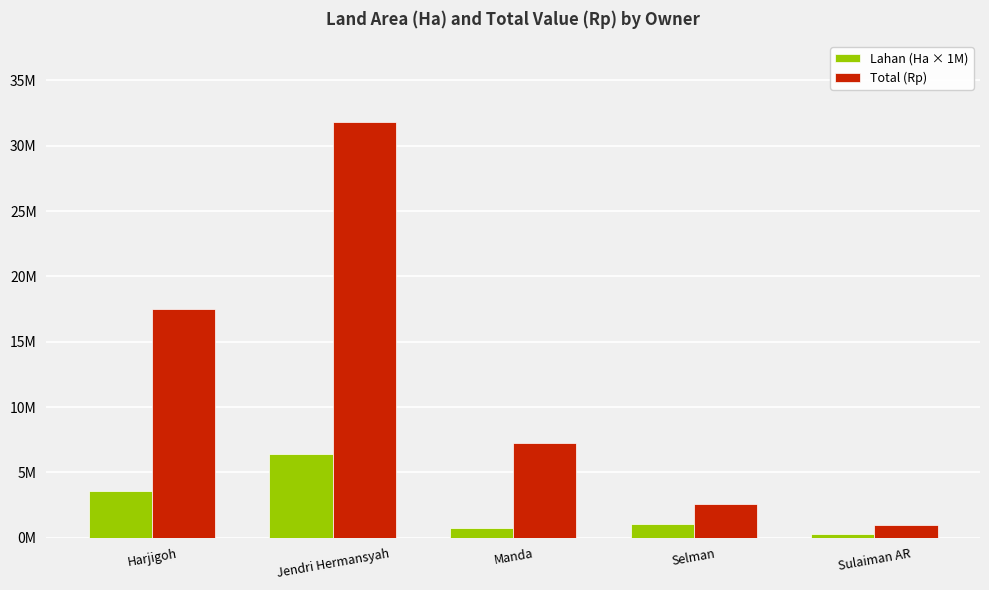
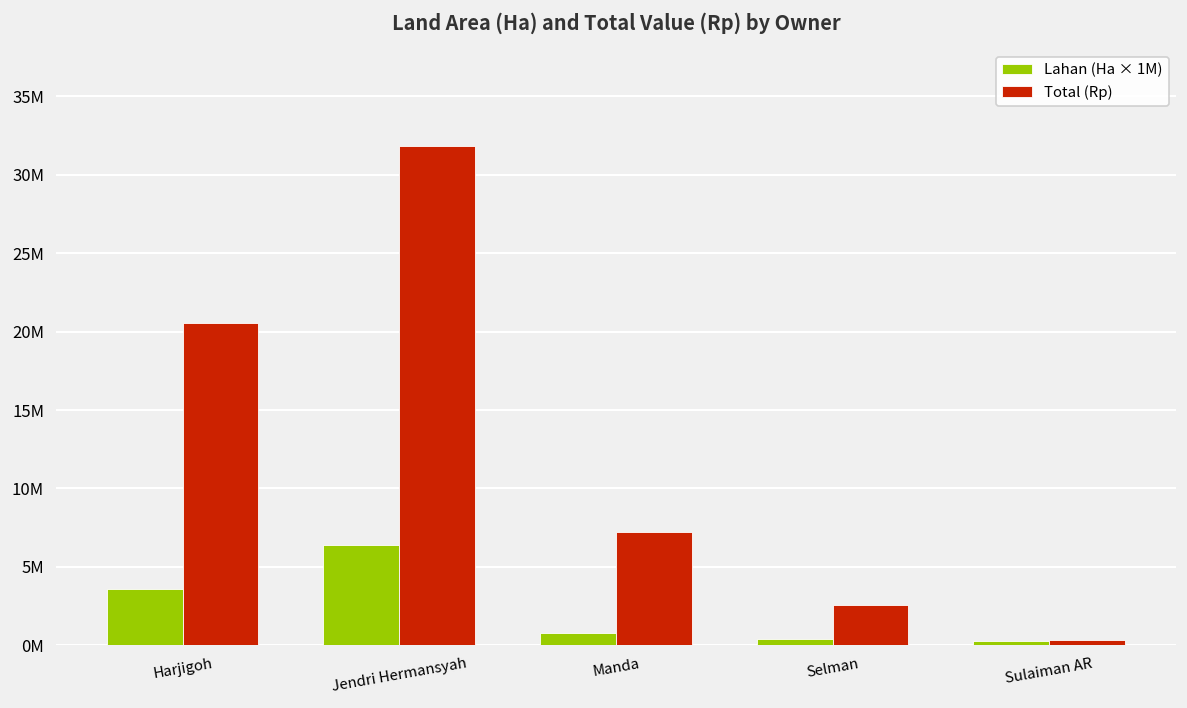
Total (Rp), Harjigoh: 17500000 -> 20600000
Lahan (Ha × 1M), Selman: 1000000 -> 400000
Total (Rp), Sulaiman AR: 900000 -> 300000
